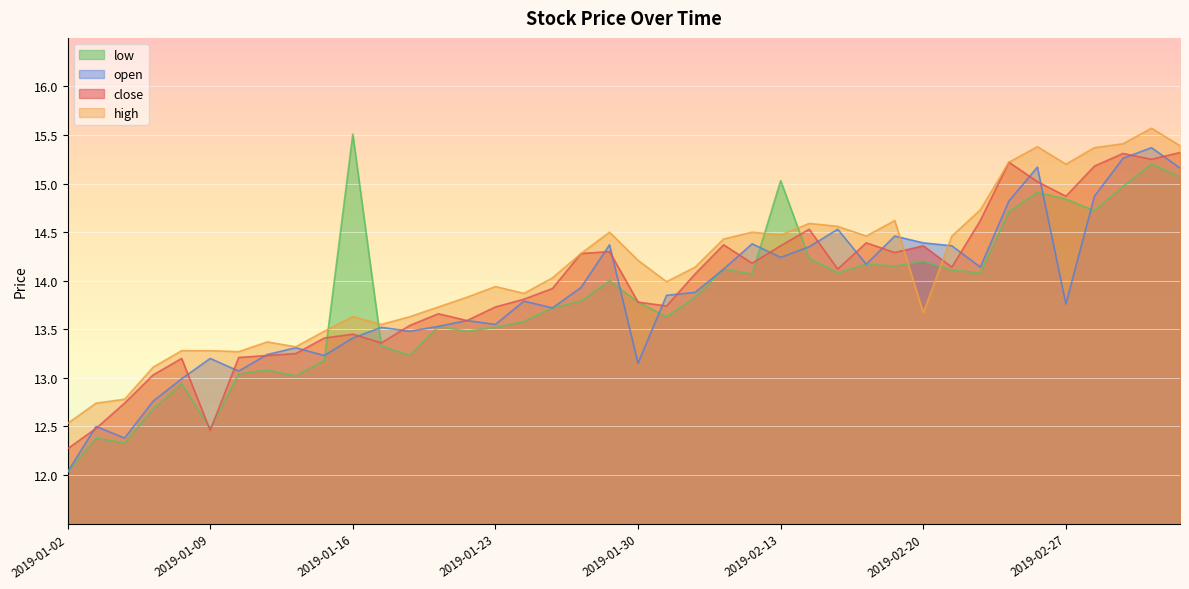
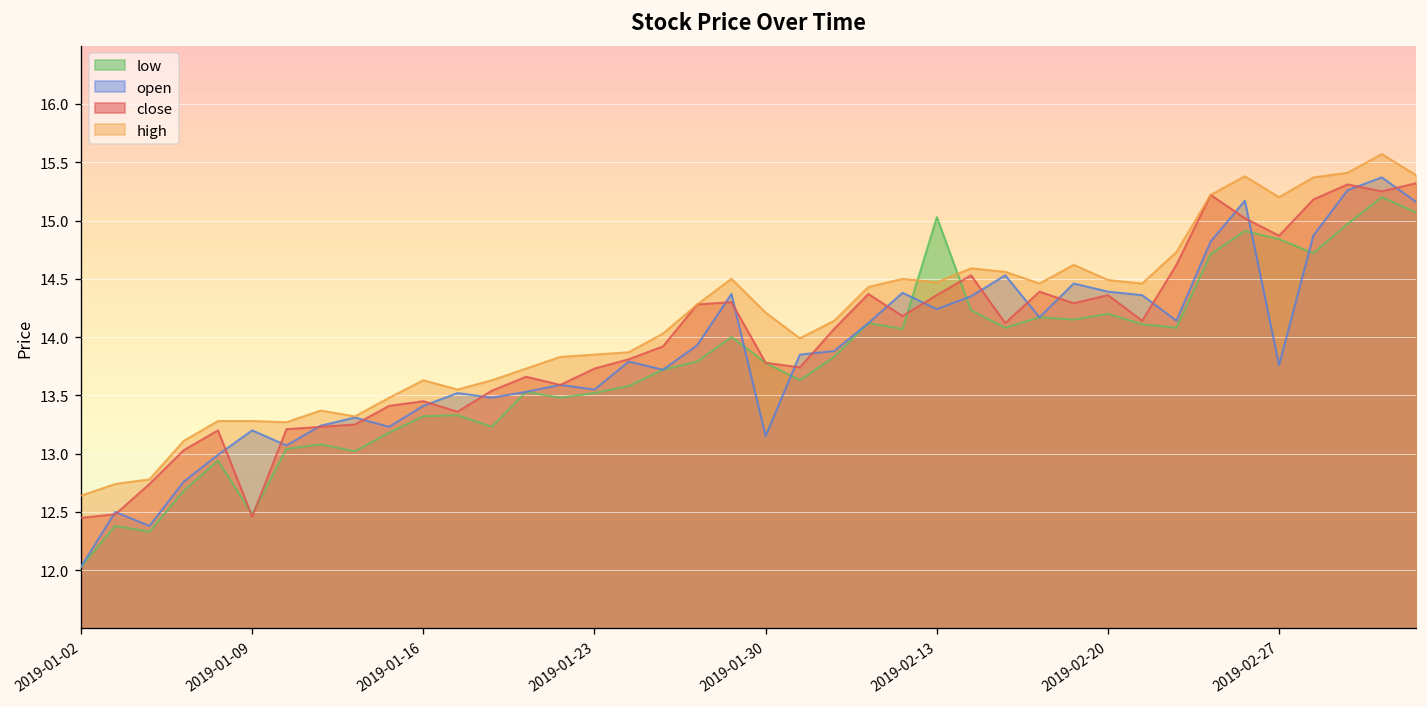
close, 2019-01-02: 12.3 -> 12.5
high, 2019-01-02: 12.5 -> 12.6
low, 2019-01-16: 15.5 -> 13.3
high, 2019-01-23: 13.94 -> 13.85
high, 2019-02-20: 13.7 -> 14.5
